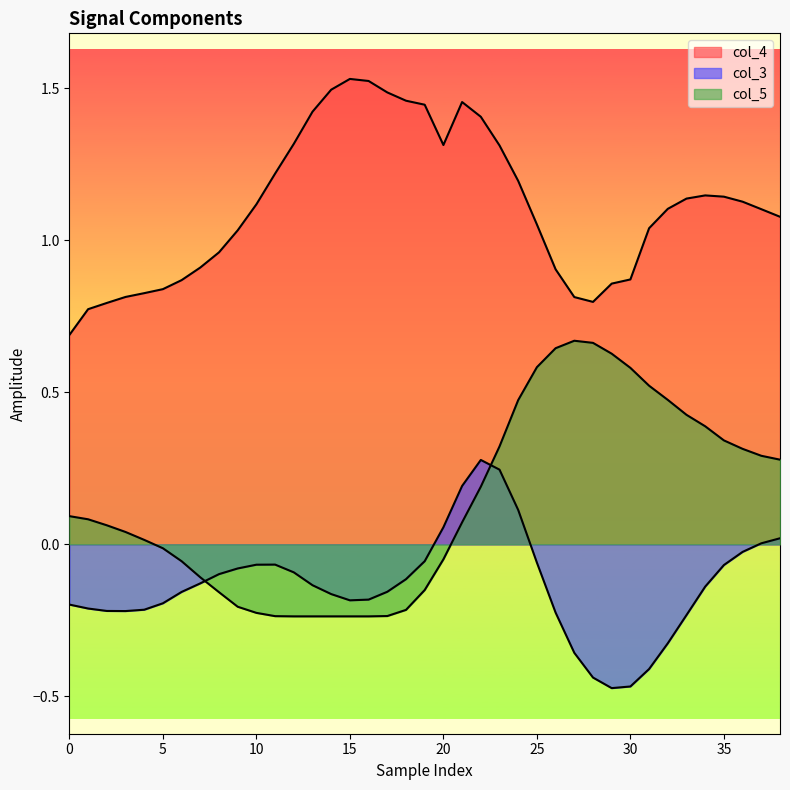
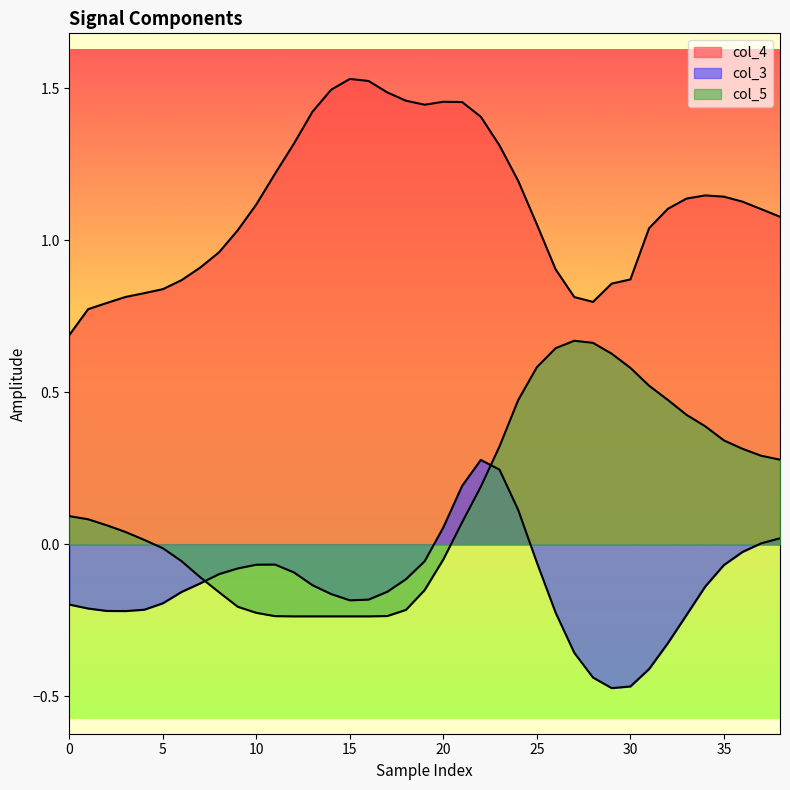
col_4, 20: 1.31 -> 1.46
